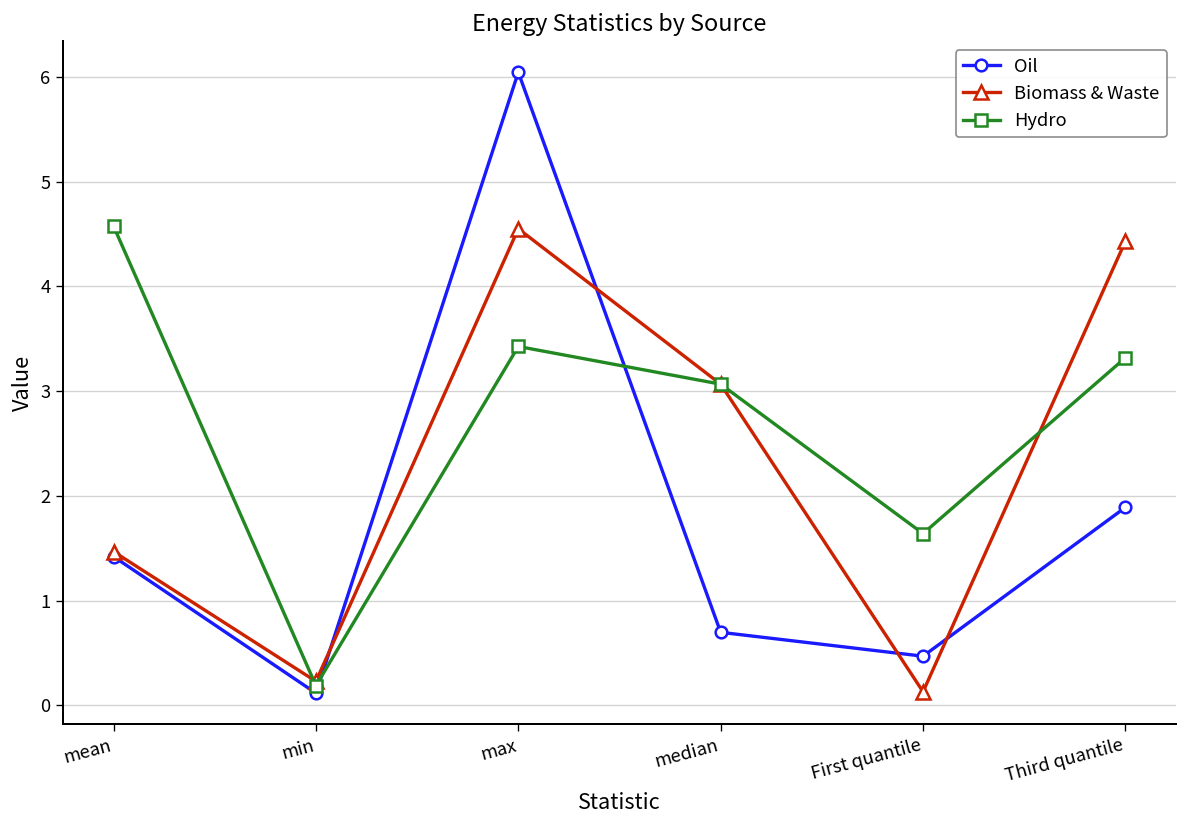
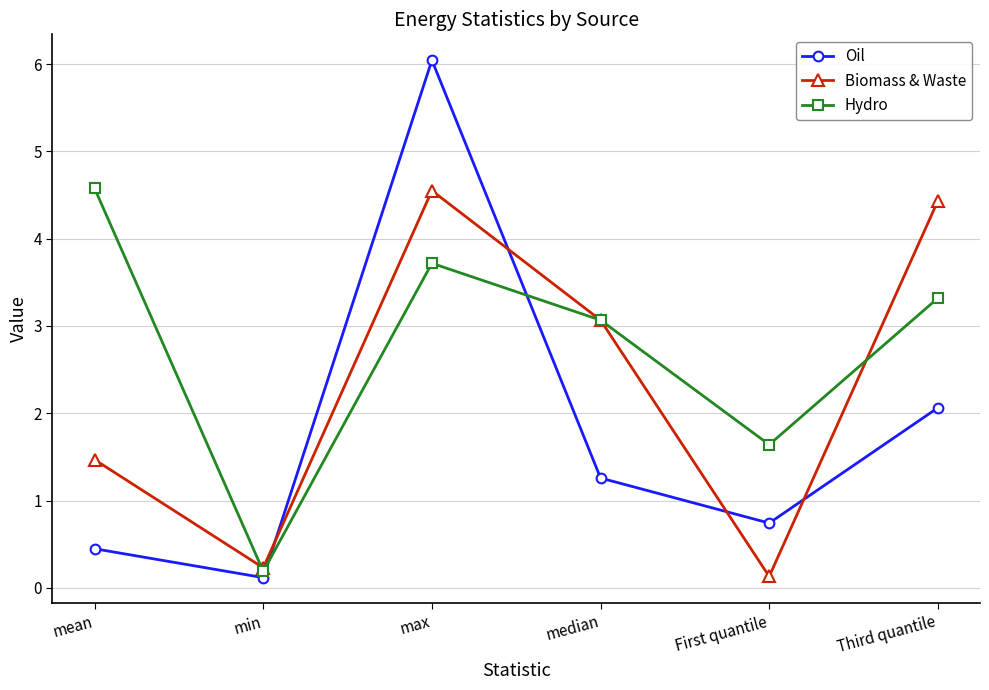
Oil, mean: 1.4 -> 0.4
Hydro, max: 3.4 -> 3.7
Oil, median: 0.7 -> 1.3
Oil, First quantile: 0.5 -> 0.7
Oil, Third quantile: 1.9 -> 2.1
